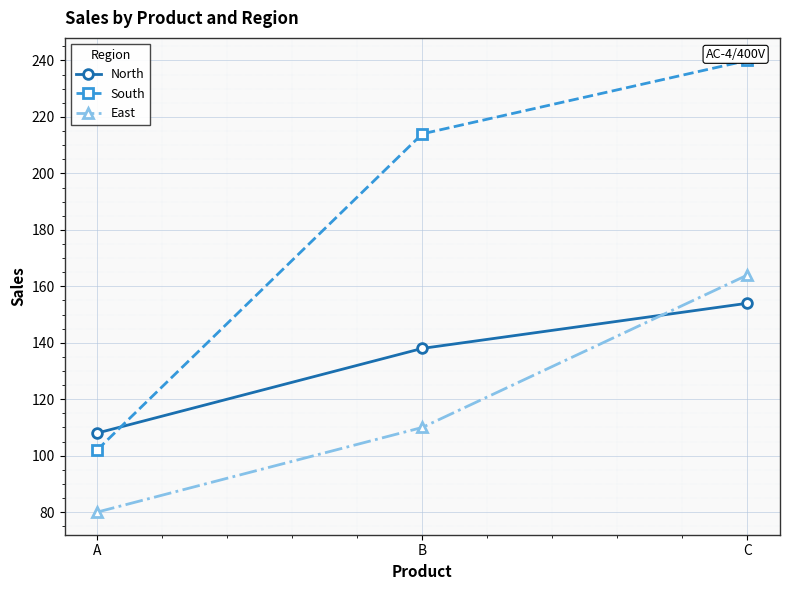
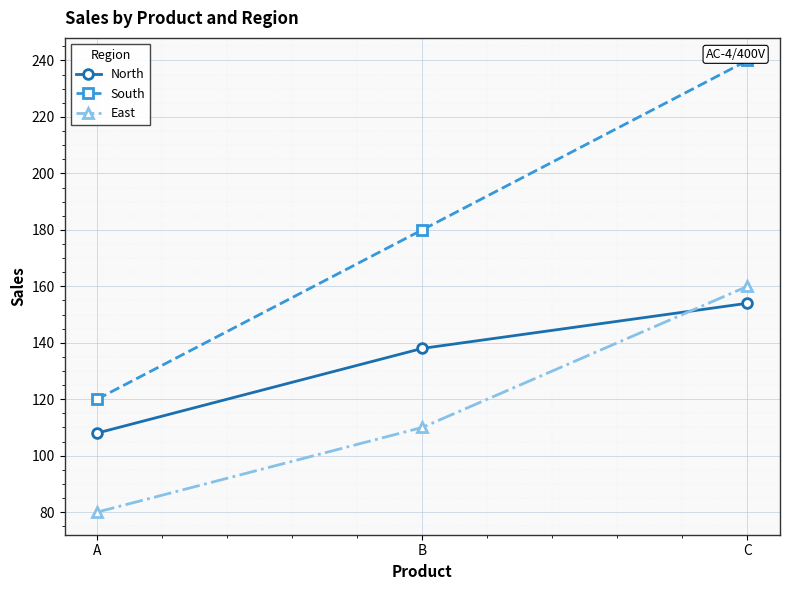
South, A: 102 -> 120
South, B: 214 -> 180
East, C: 164 -> 160
